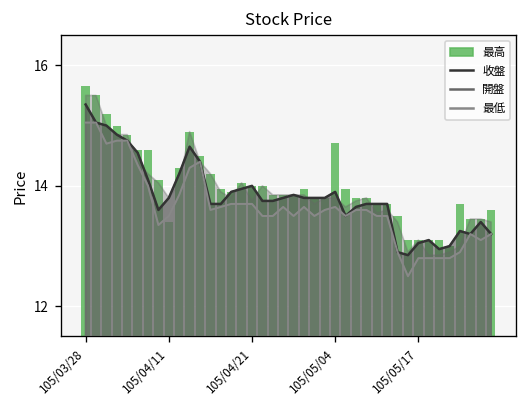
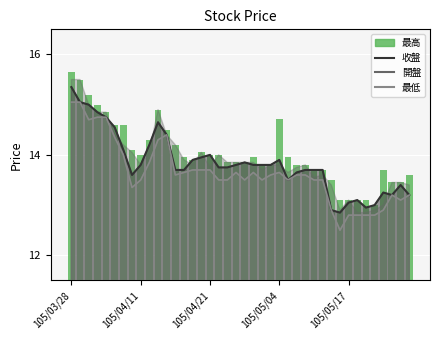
最高, 105/04/11: 13.4 -> 14.0
